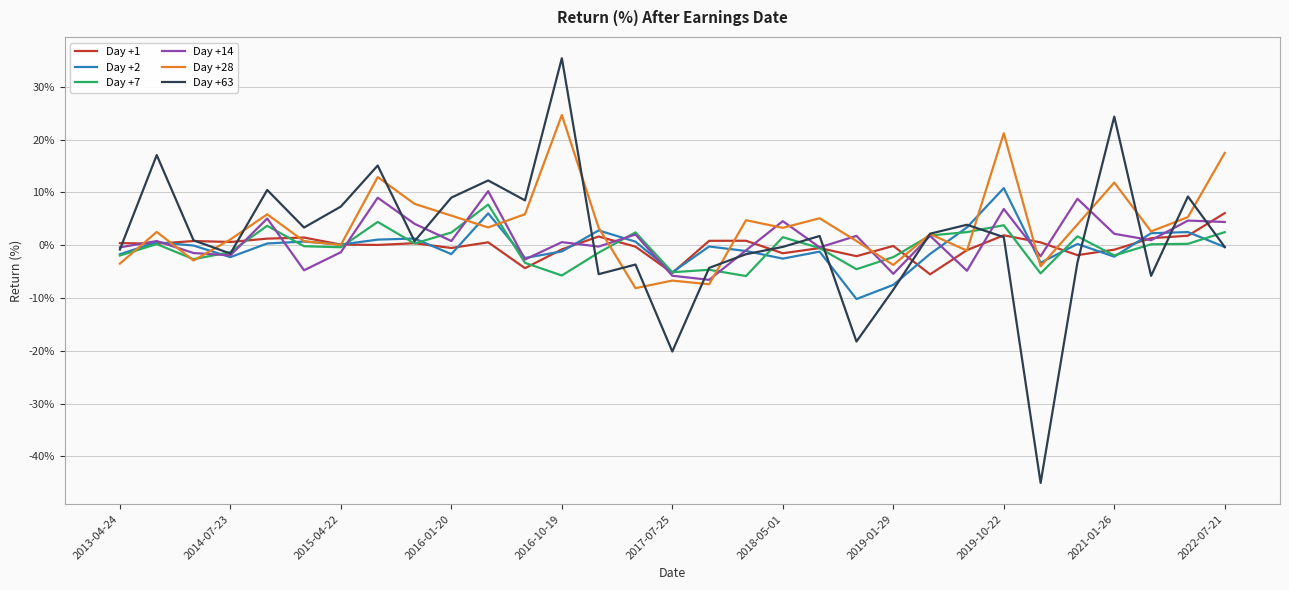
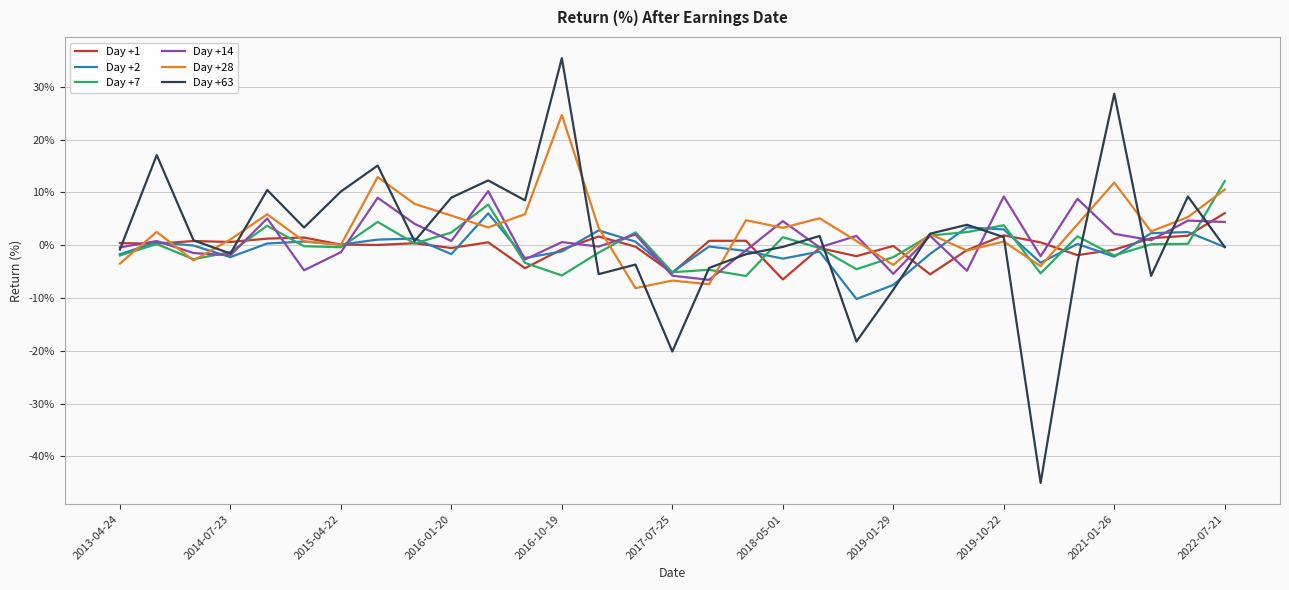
Day +63, 2015-04-22: 7% -> 10%
Day +1, 2018-05-01: -2% -> -6%
Day +2, 2019-10-22: 11% -> 3%
Day +14, 2019-10-22: 7% -> 9%
Day +28, 2019-10-22: 21% -> 1%
Day +63, 2021-01-26: 24% -> 29%
Day +7, 2022-07-21: 2% -> 12%
Day +28, 2022-07-21: 17% -> 11%
